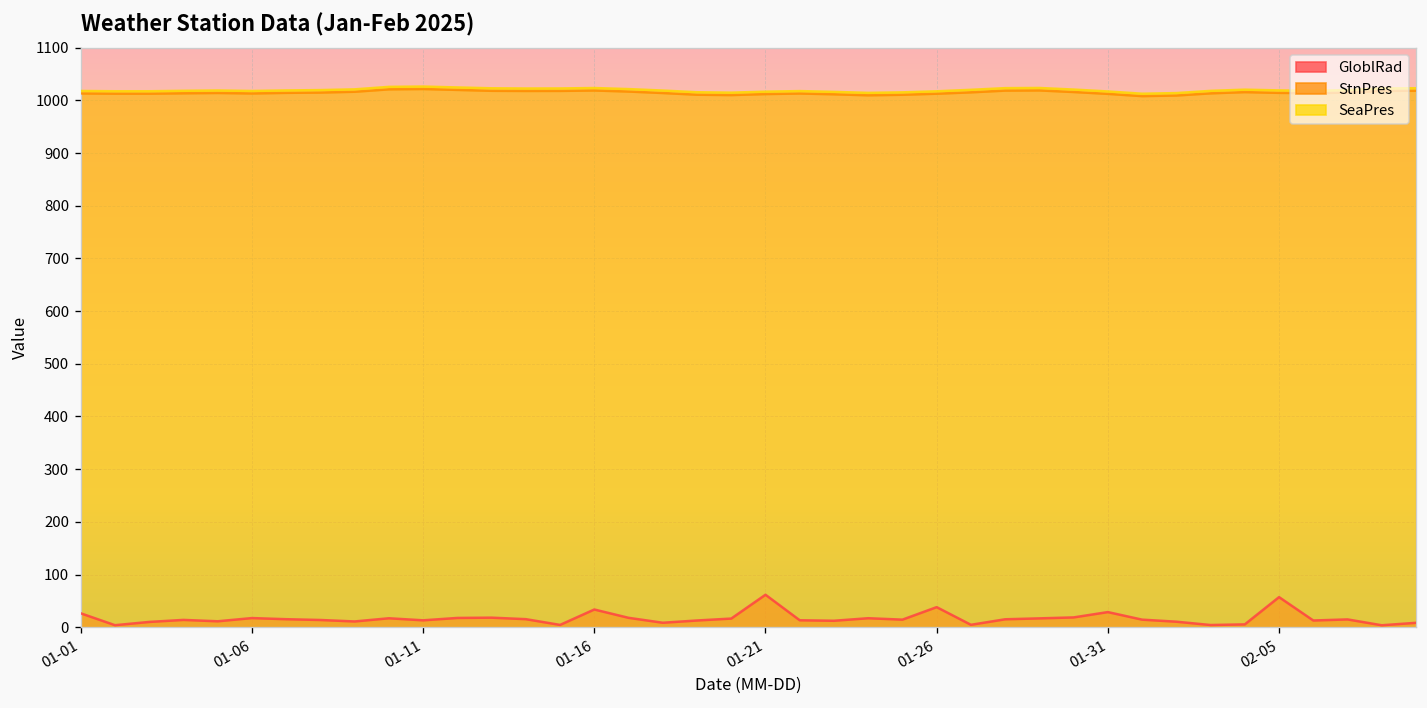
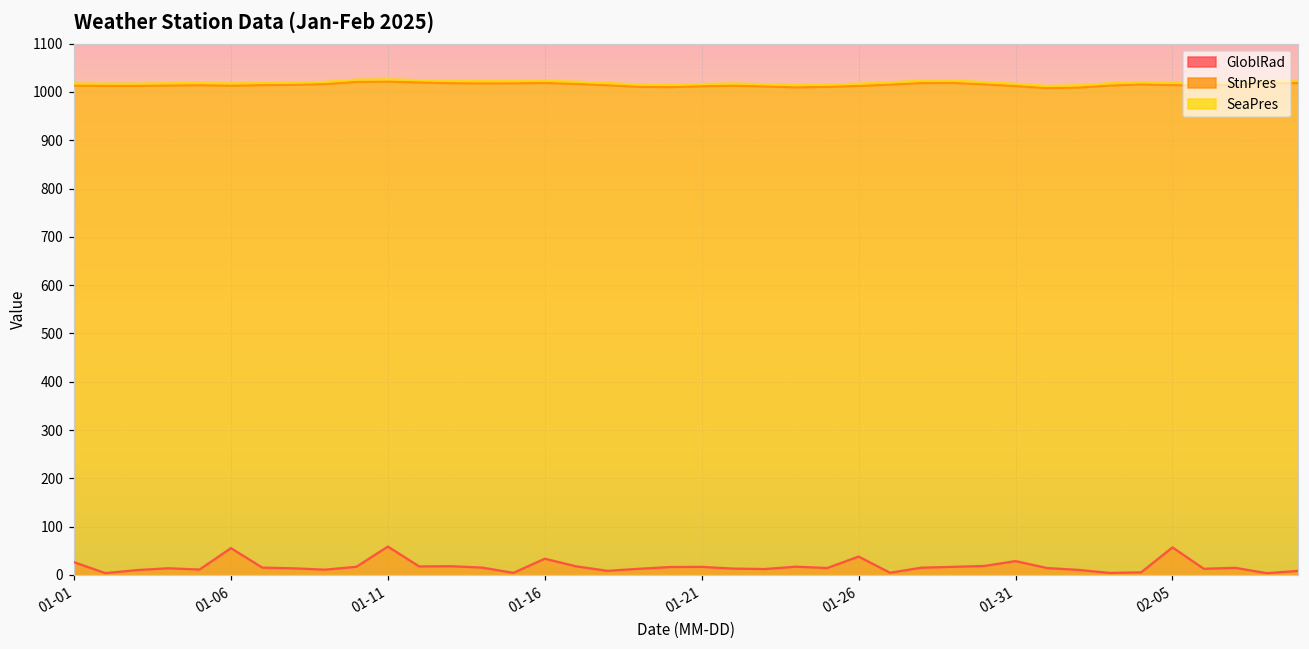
GloblRad, 01-06: 20 -> 60
GloblRad, 01-11: 10 -> 60
GloblRad, 01-21: 60 -> 20
